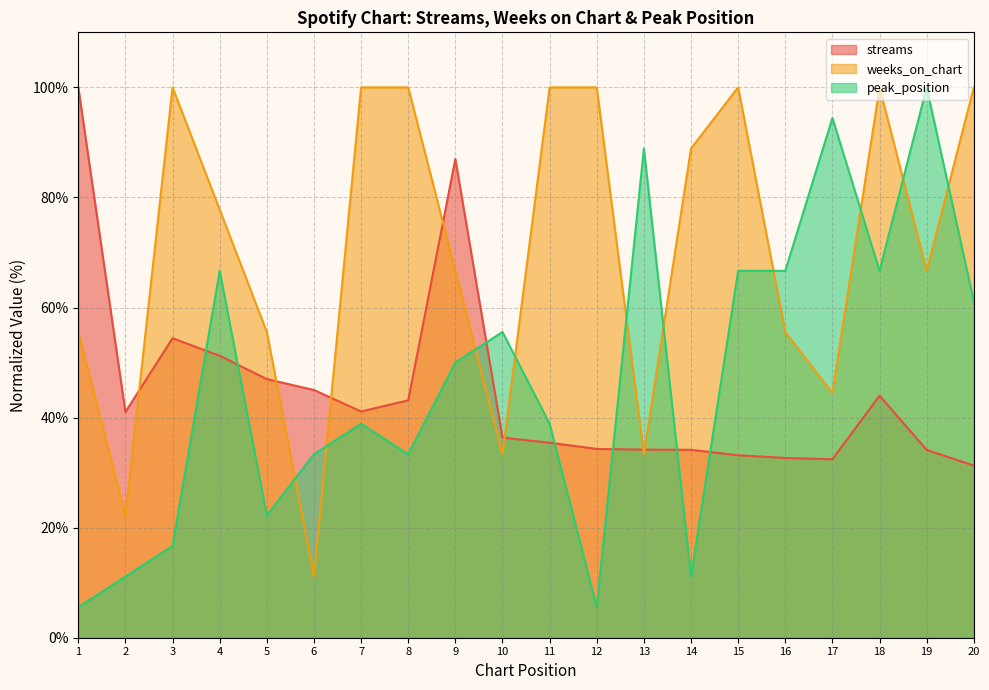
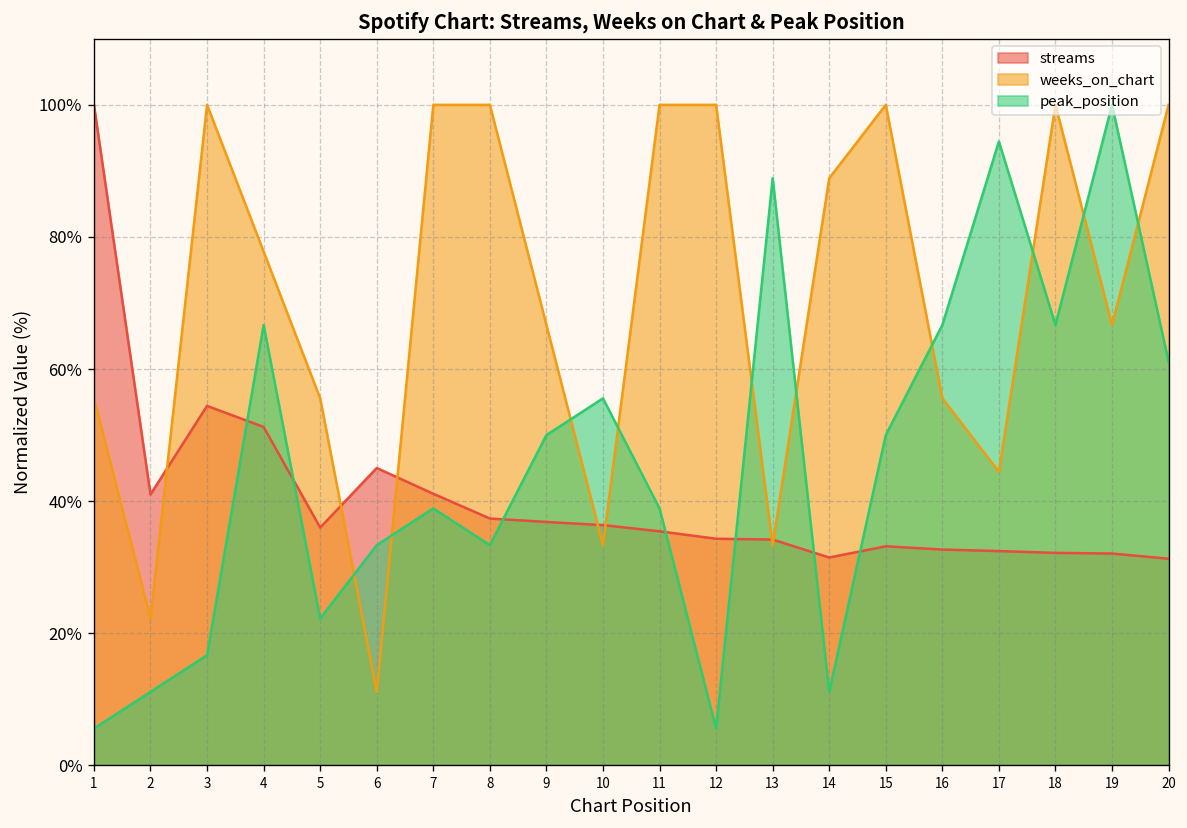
streams, 5: 47% -> 36%
streams, 8: 43% -> 37%
streams, 9: 87% -> 37%
streams, 14: 34% -> 31%
peak_position, 15: 67% -> 50%
streams, 18: 44% -> 32%
streams, 19: 34% -> 32%
